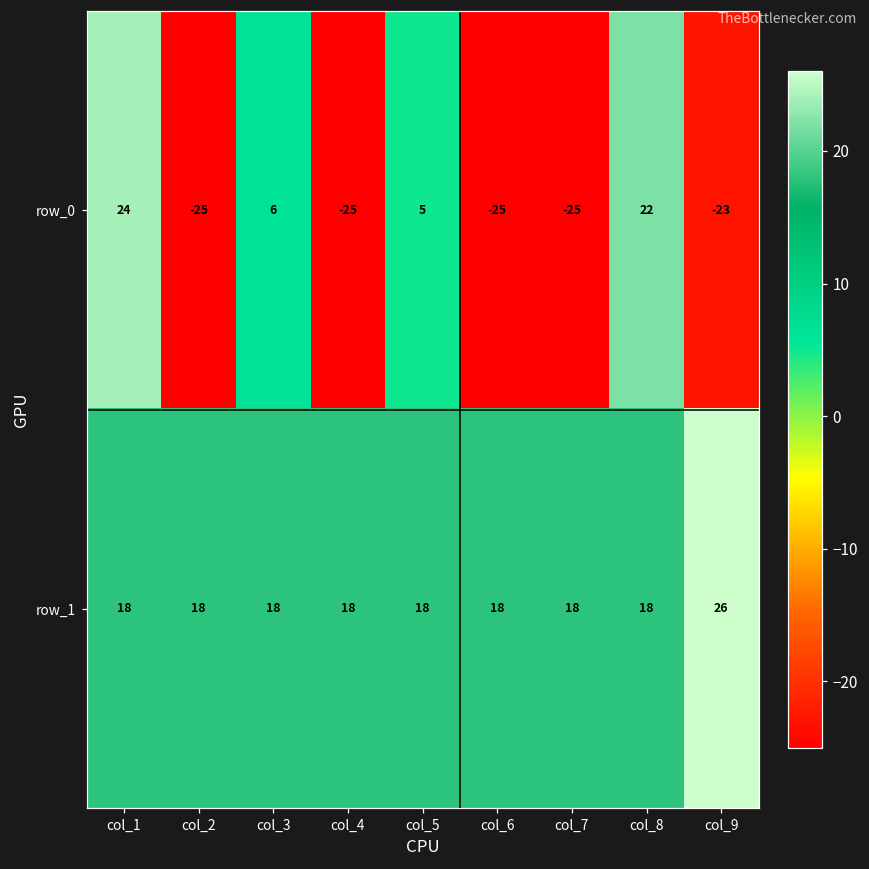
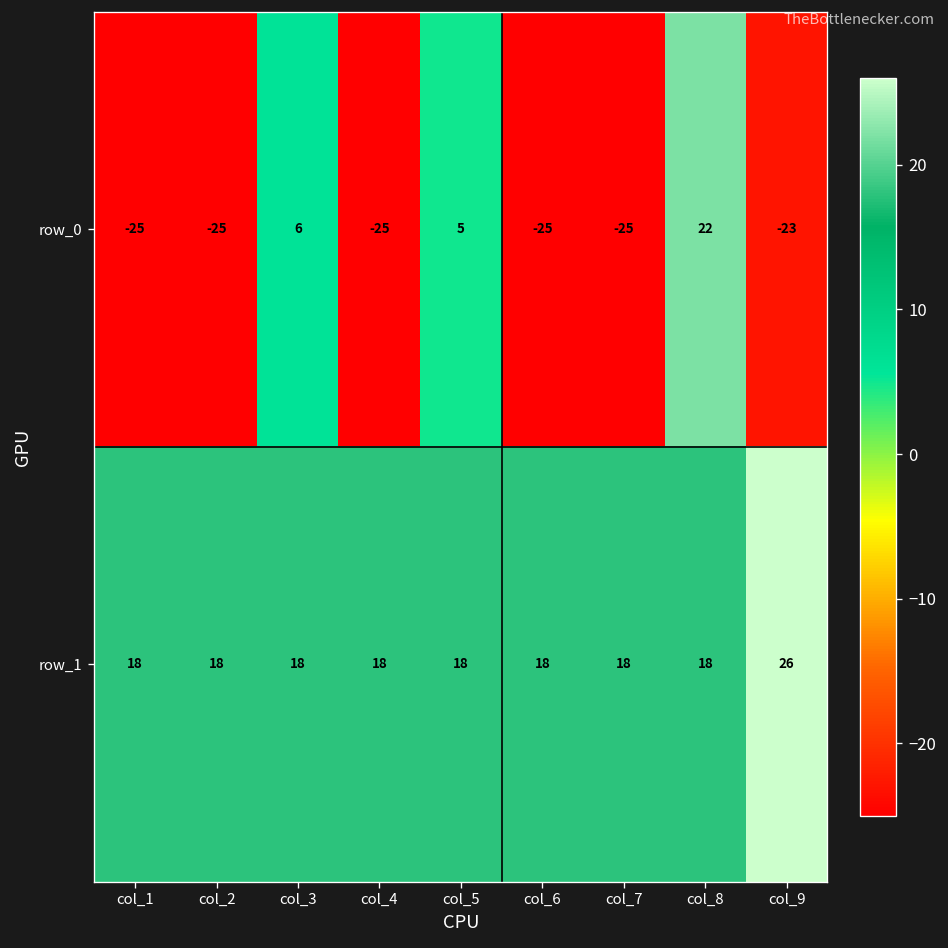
row_0, col_1: 24 -> -25
